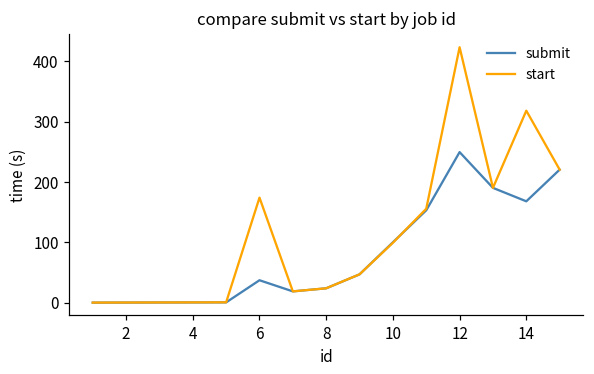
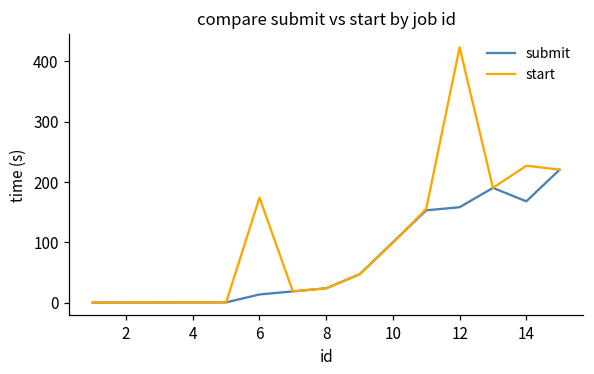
submit, 6: 40 -> 10
submit, 12: 250 -> 160
start, 14: 320 -> 230
